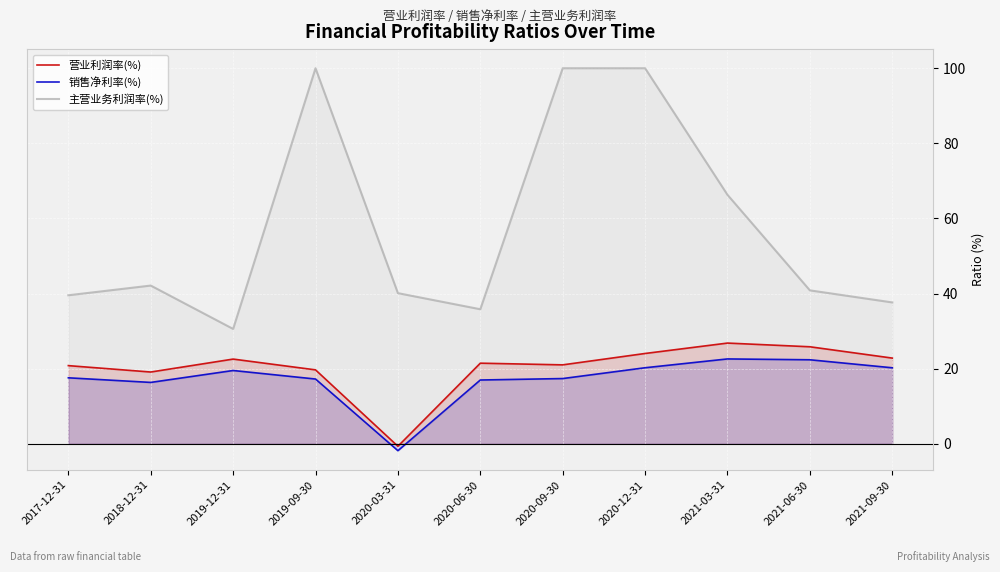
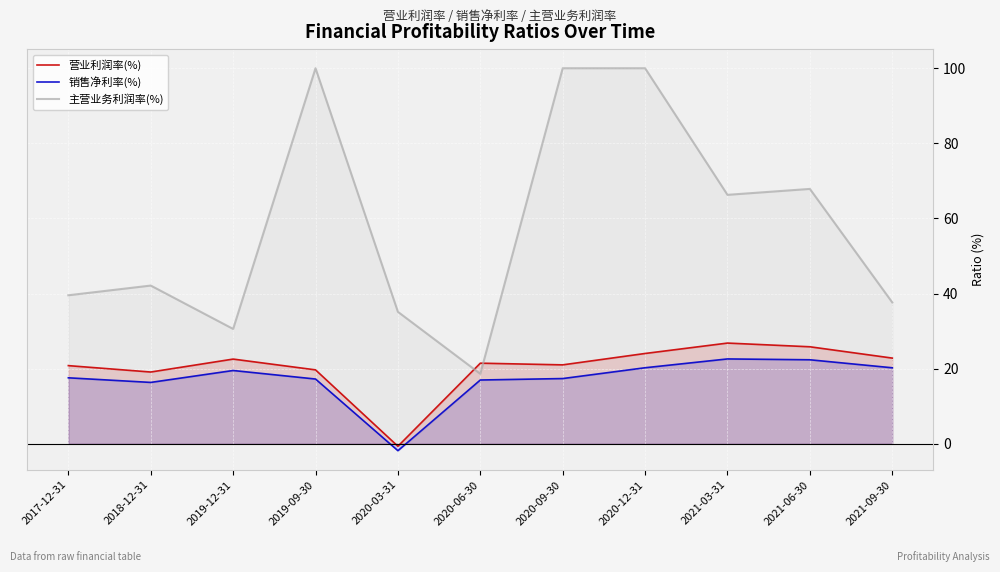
主营业务利润率(%), 2020-03-31: 40 -> 35
主营业务利润率(%), 2020-06-30: 36 -> 19
主营业务利润率(%), 2021-06-30: 41 -> 68
